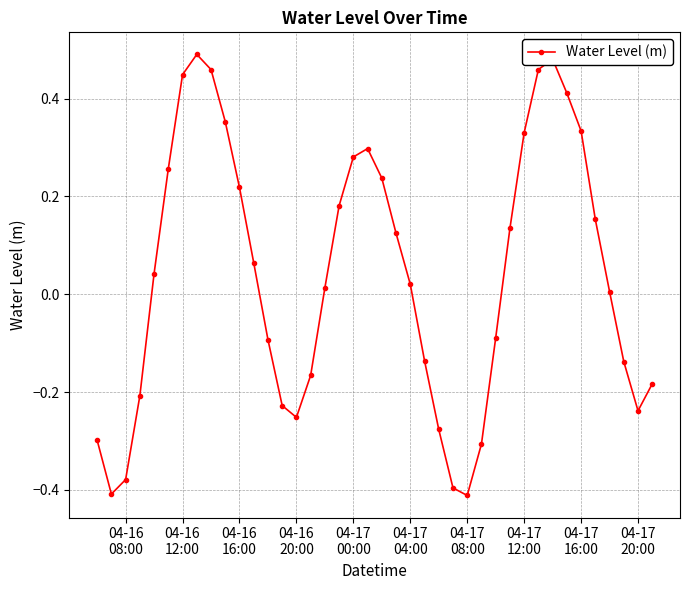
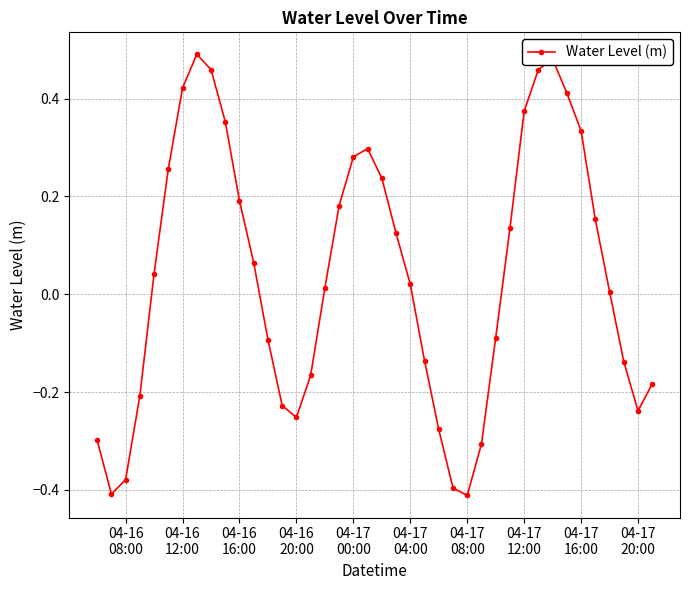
04-16 12:00: 0.45 -> 0.42
04-16 16:00: 0.22 -> 0.19
04-17 12:00: 0.33 -> 0.37
